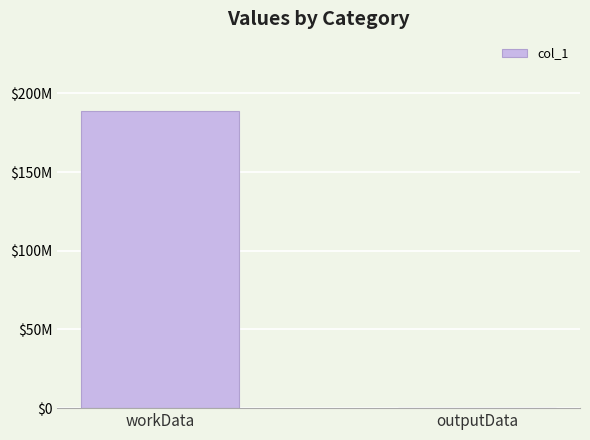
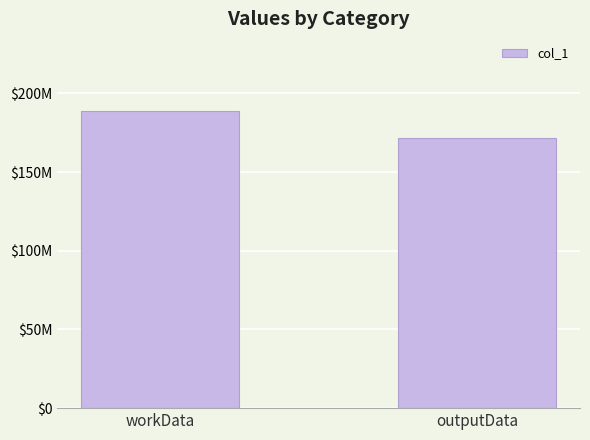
outputData: $0 -> $172000000
